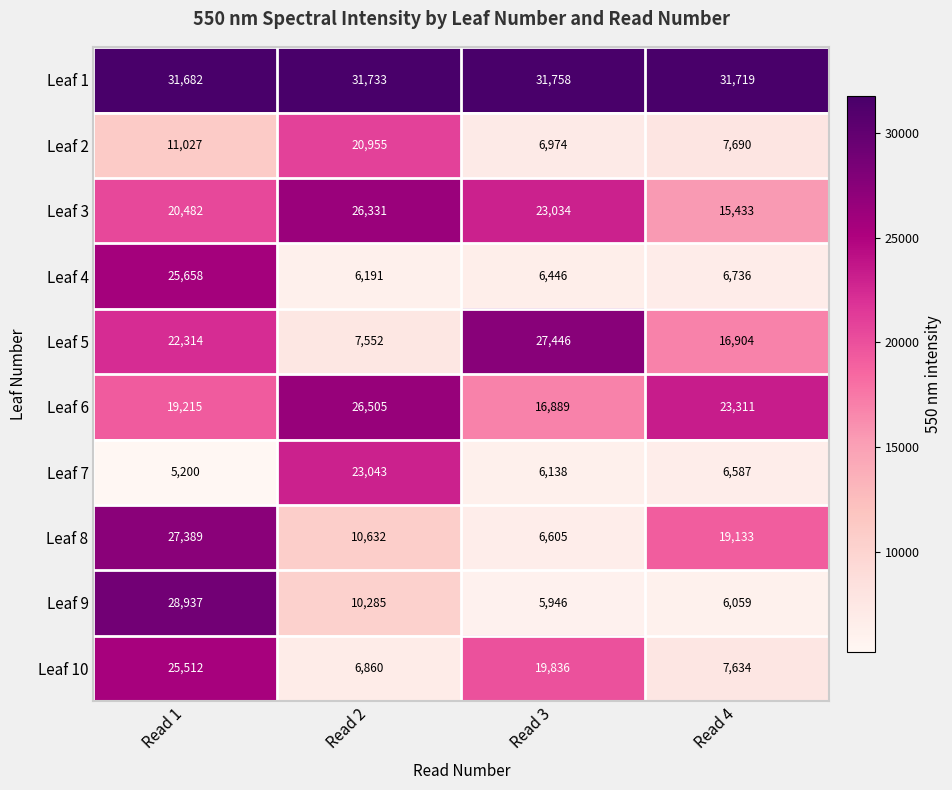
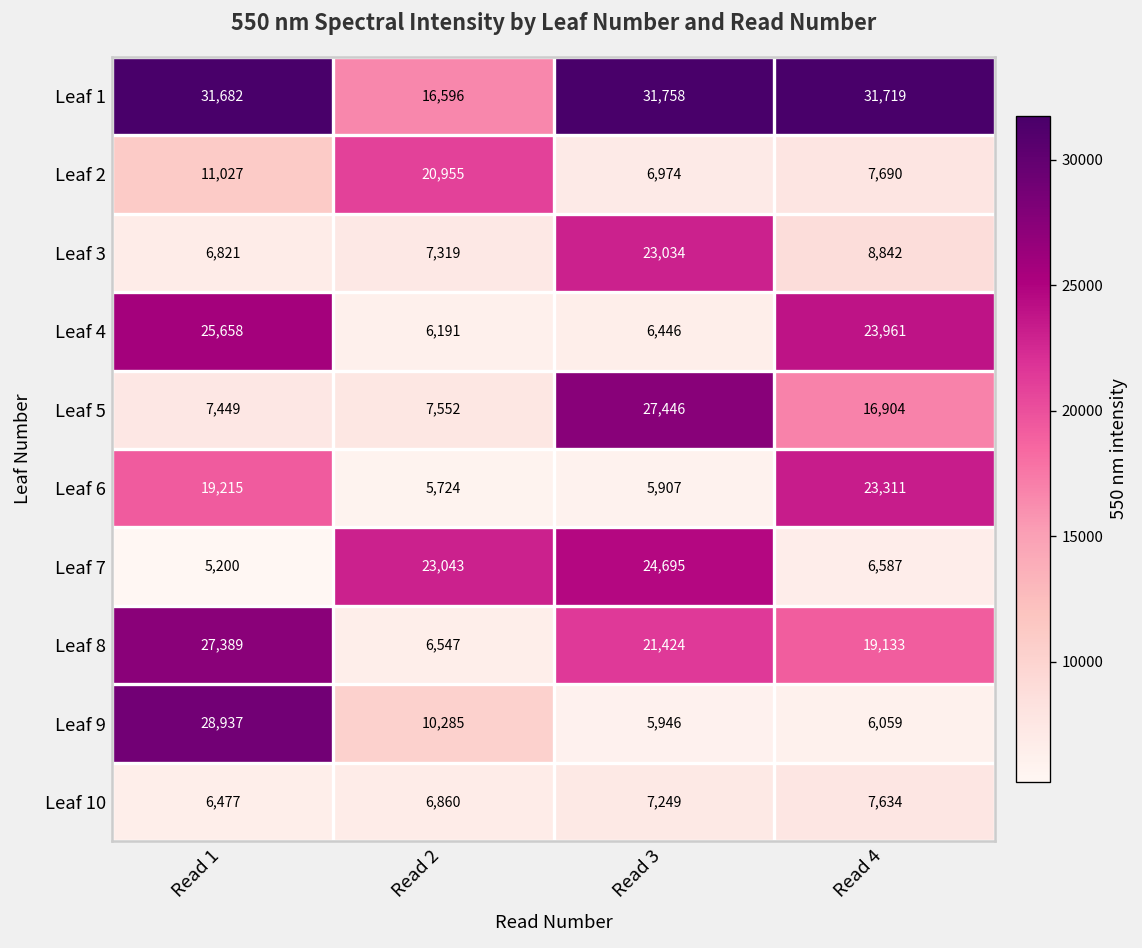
Leaf 1, Read 2: 31,733 -> 16,596
Leaf 3, Read 1: 20,482 -> 6,821
Leaf 3, Read 2: 26,331 -> 7,319
Leaf 3, Read 4: 15,433 -> 8,842
Leaf 4, Read 4: 6,736 -> 23,961
Leaf 5, Read 1: 22,314 -> 7,449
Leaf 6, Read 2: 26,505 -> 5,724
Leaf 6, Read 3: 16,889 -> 5,907
Leaf 7, Read 3: 6,138 -> 24,695
Leaf 8, Read 2: 10,632 -> 6,547
Leaf 8, Read 3: 6,605 -> 21,424
Leaf 10, Read 1: 25,512 -> 6,477
Leaf 10, Read 3: 19,836 -> 7,249
